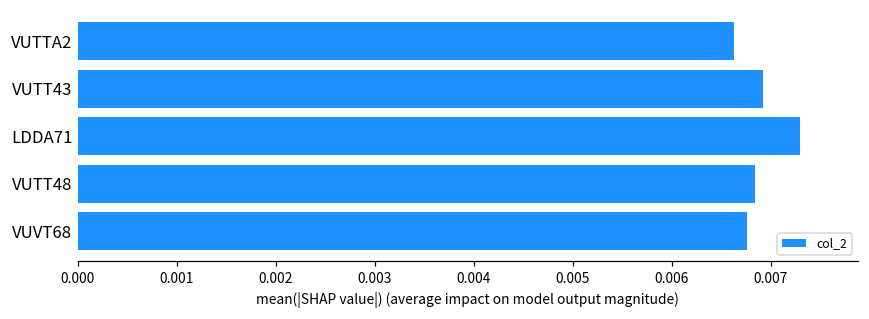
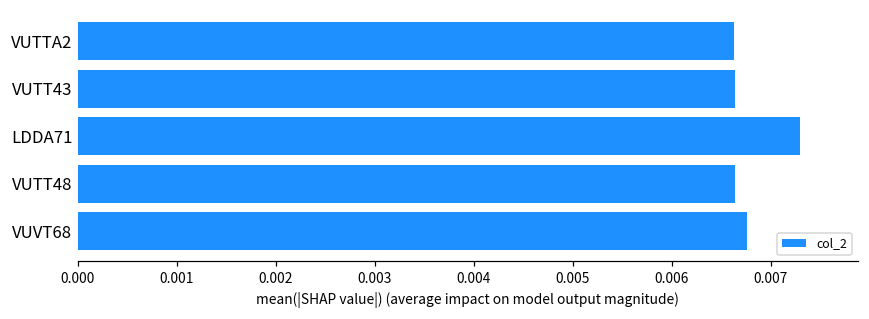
VUTT43: 0.0069 -> 0.0066
VUTT48: 0.0068 -> 0.0066
